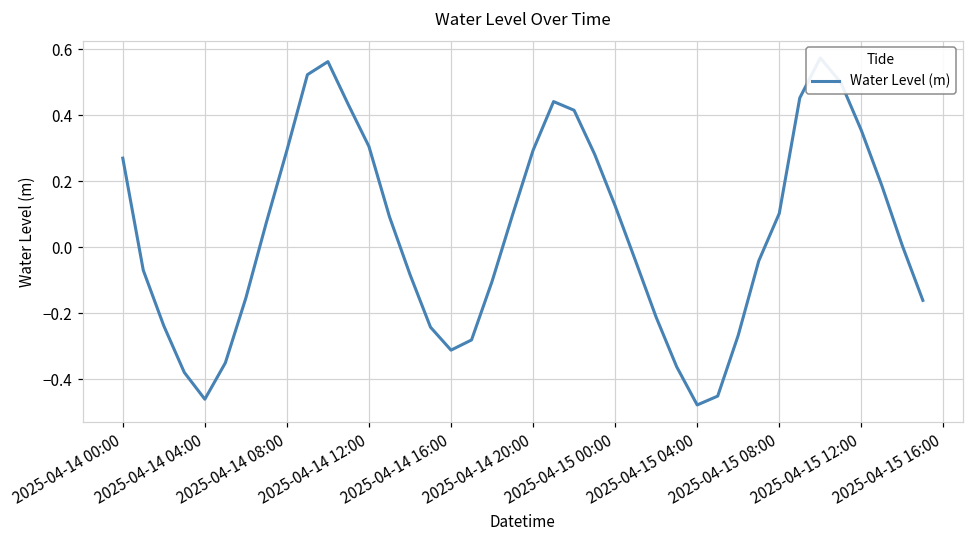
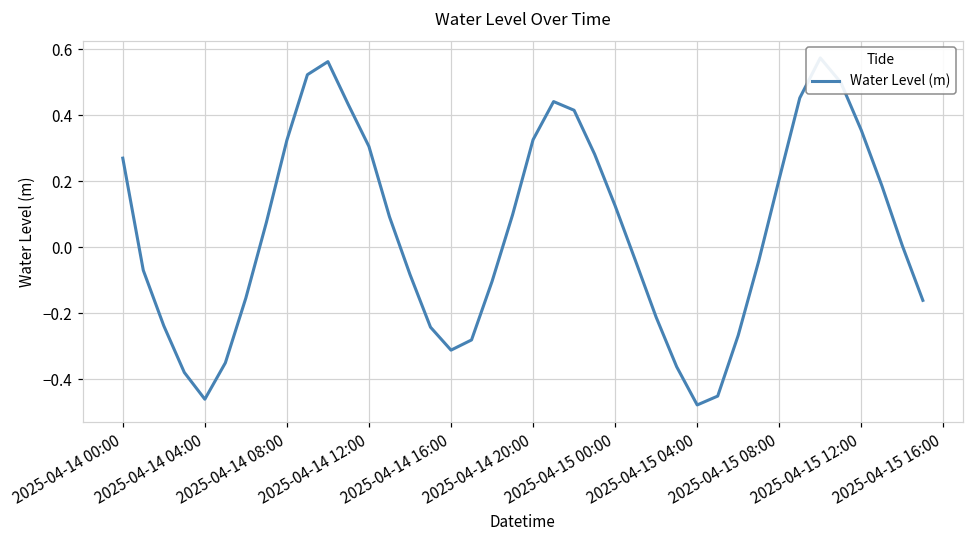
2025-04-14 08:00: 0.29 -> 0.32
2025-04-14 20:00: 0.29 -> 0.33
2025-04-15 08:00: 0.10 -> 0.21
